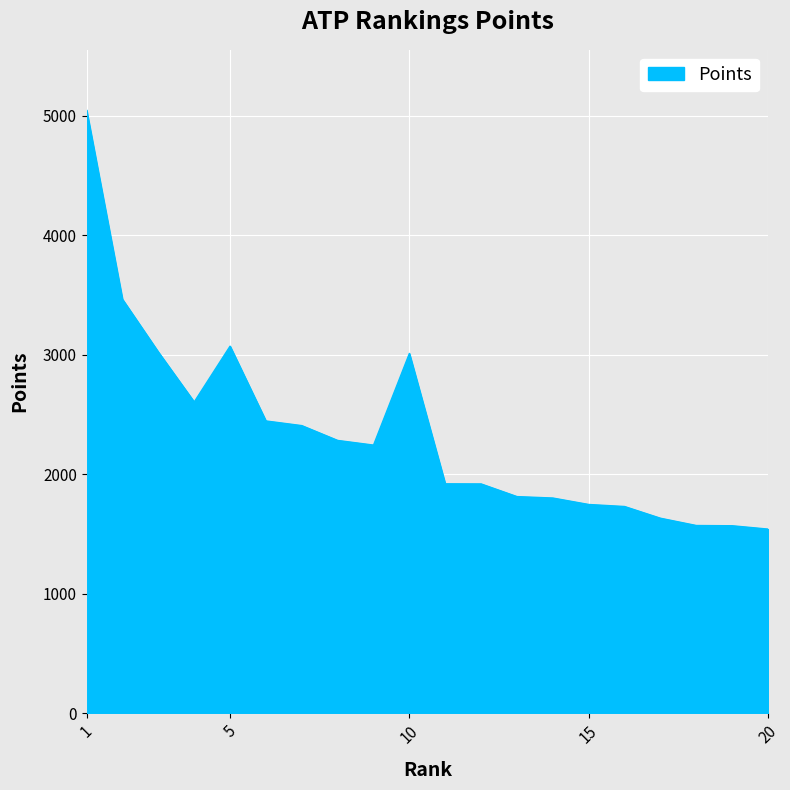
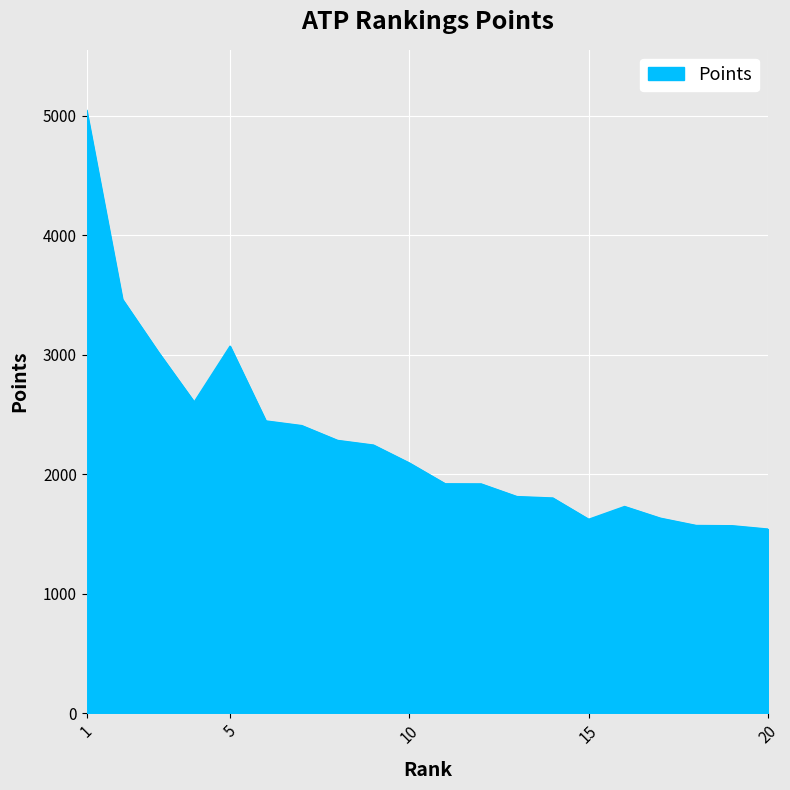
10: 3010 -> 2100
15: 1750 -> 1620
